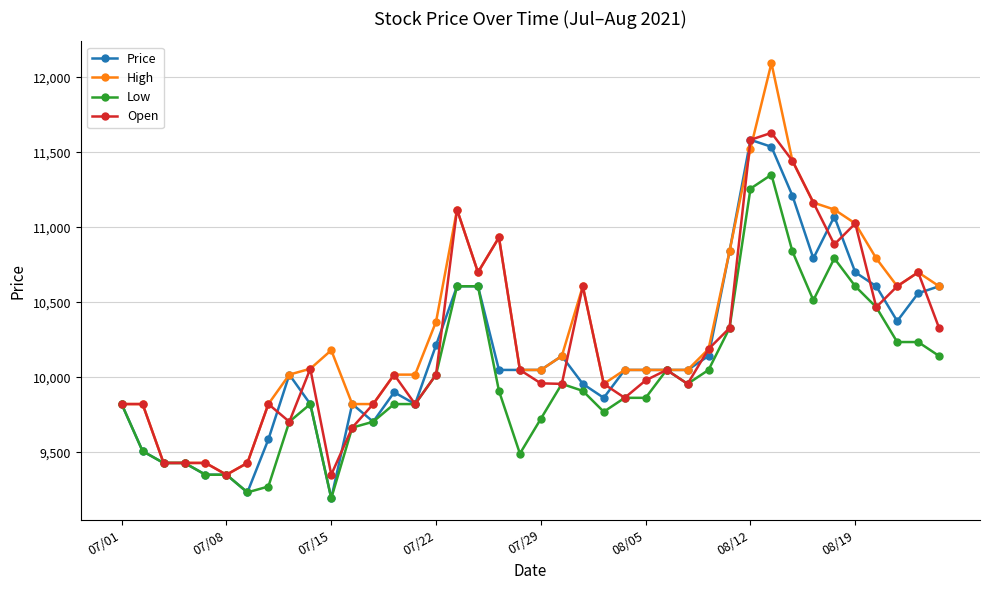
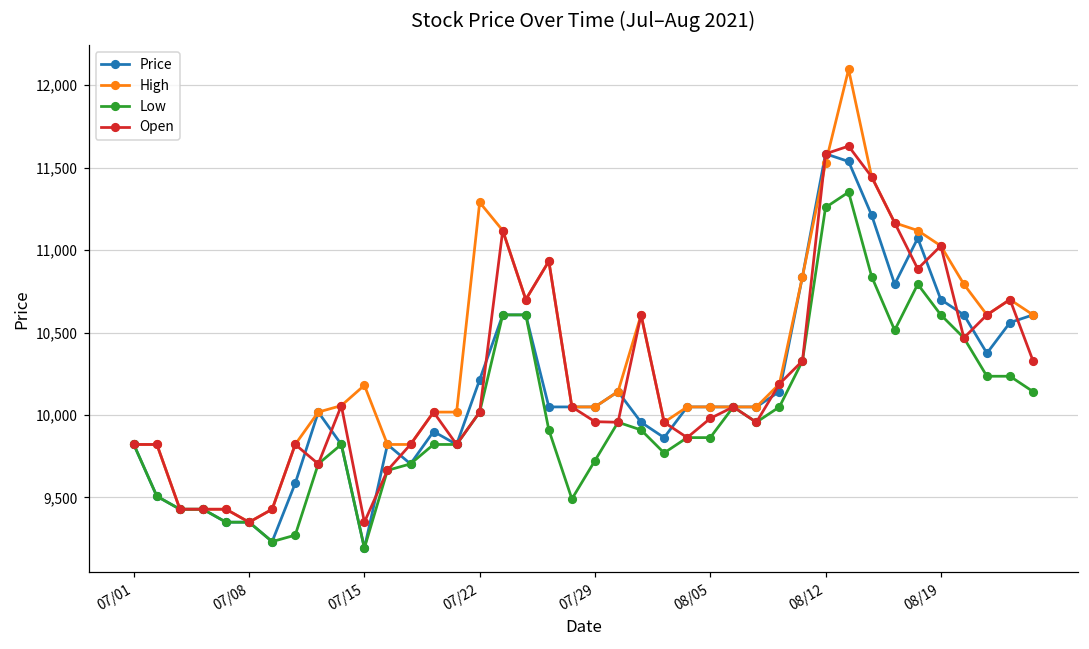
High, 07/22: 10,370 -> 11,290
